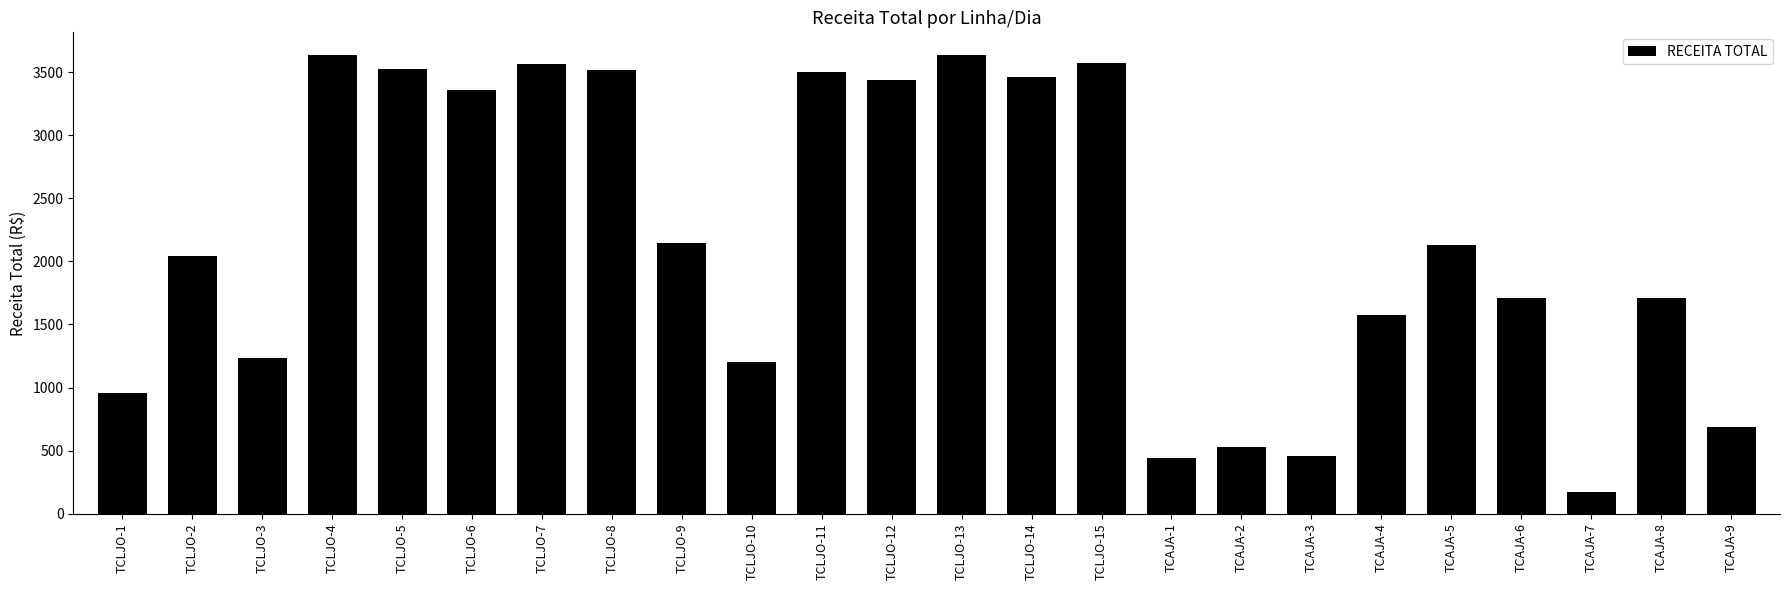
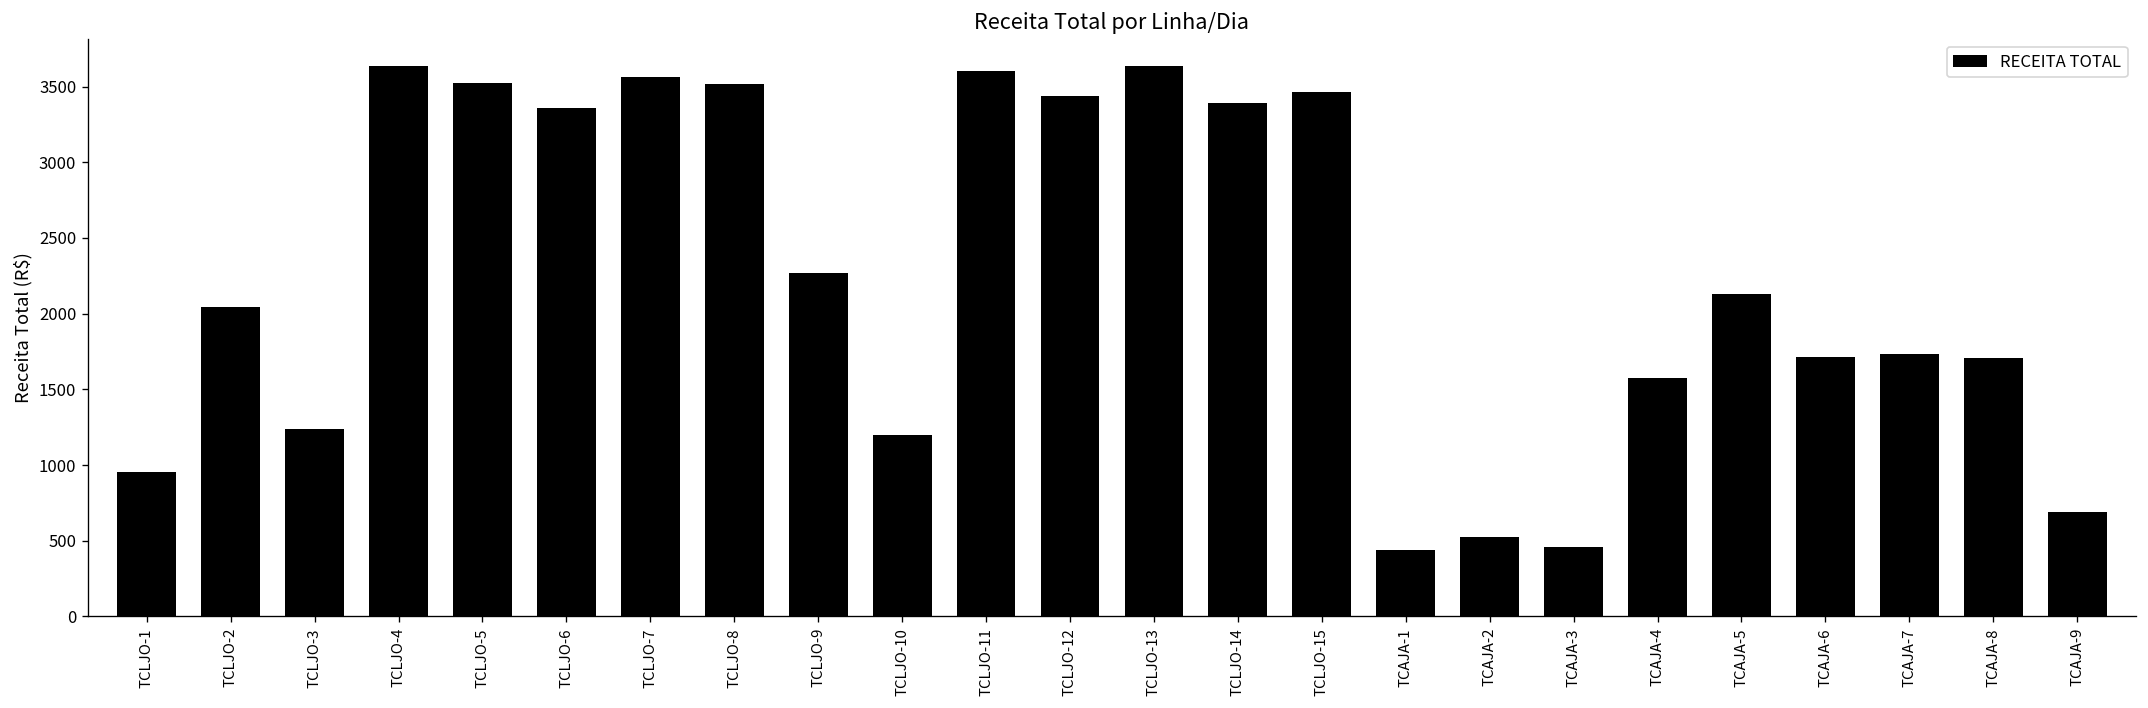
TCLJO-9: 2150 -> 2270
TCLJO-11: 3500 -> 3610
TCLJO-14: 3460 -> 3390
TCLJO-15: 3570 -> 3460
TCAJA-7: 180 -> 1740
